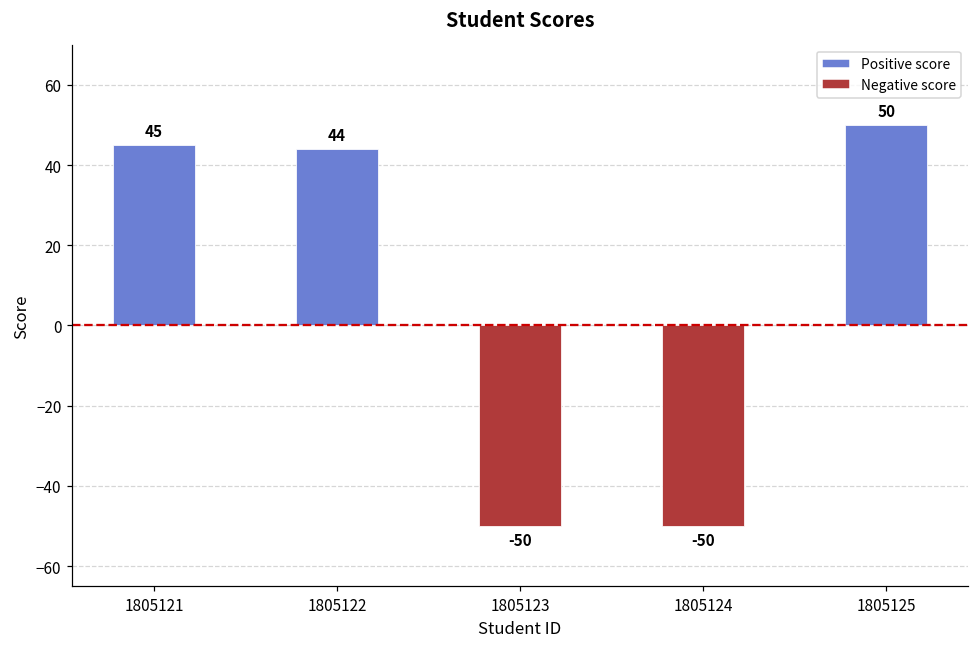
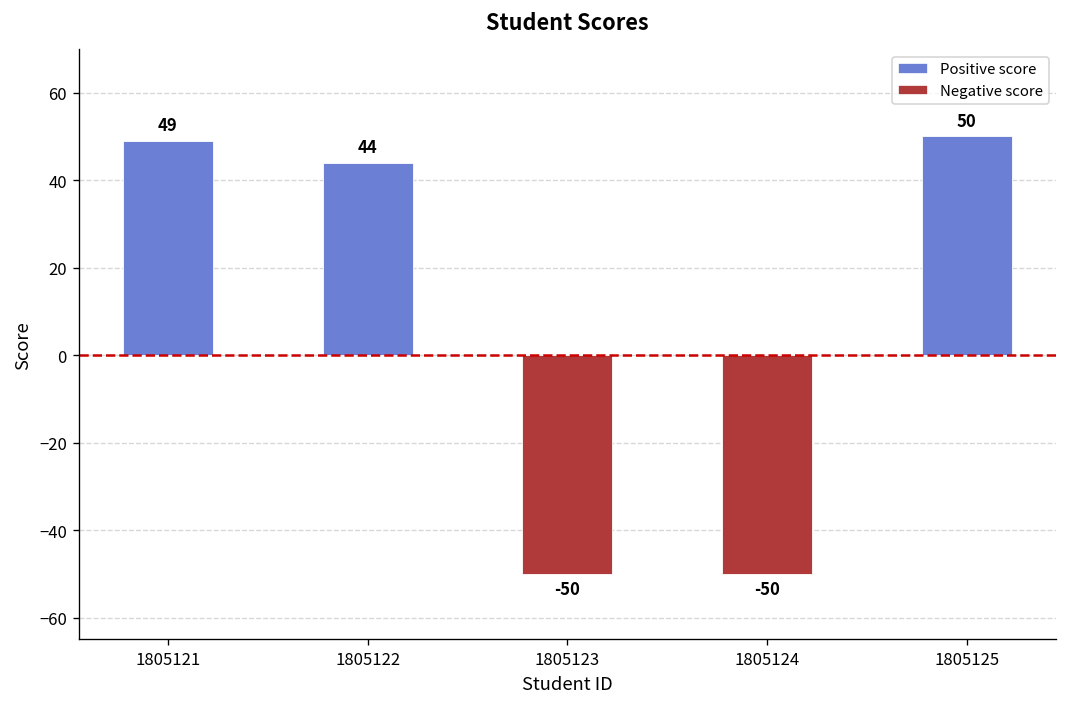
1805121: 45 -> 49
